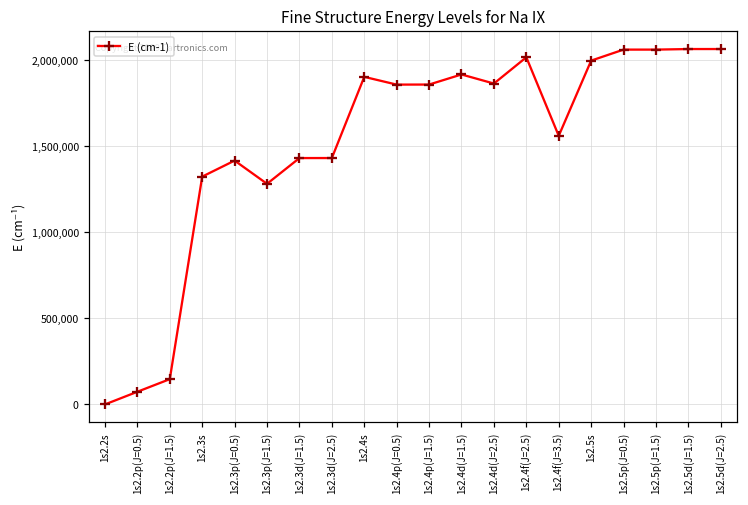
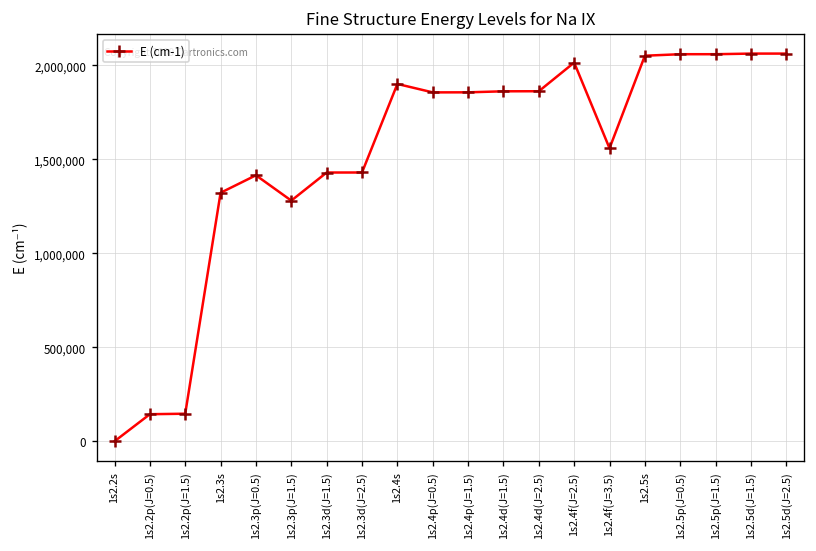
1s2.2p(J=0.5): 70,000 -> 140,000
1s2.4d(J=1.5): 1,920,000 -> 1,860,000
1s2.5s: 2,000,000 -> 2,050,000
